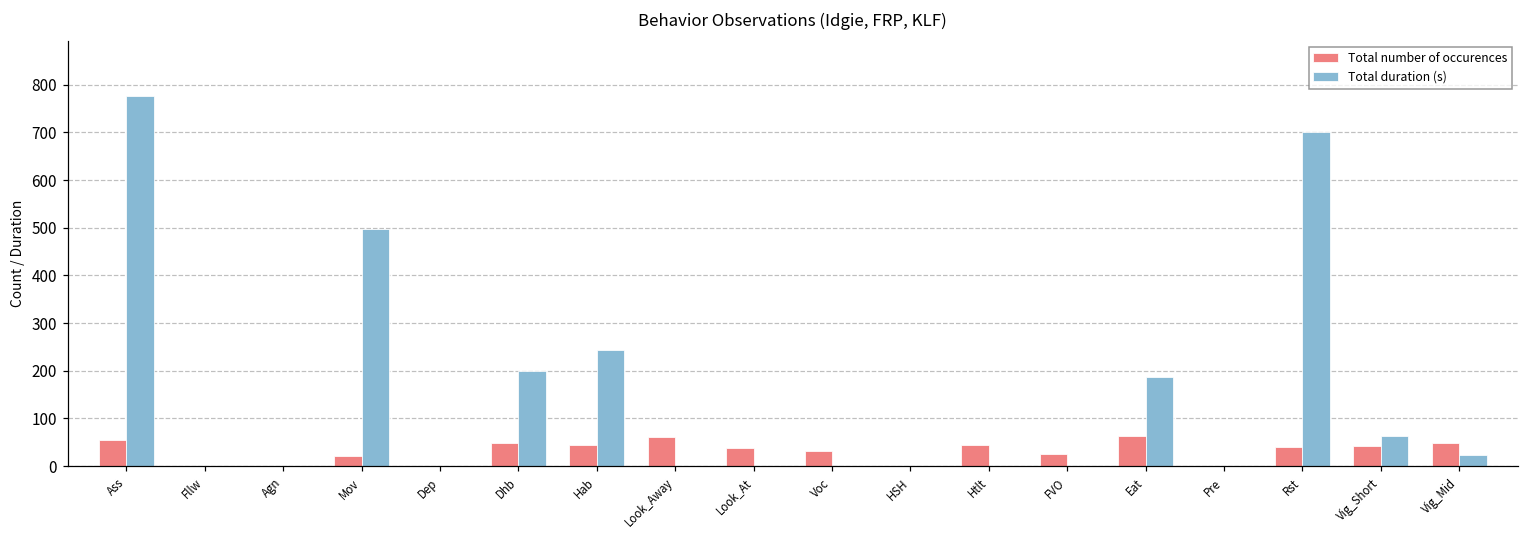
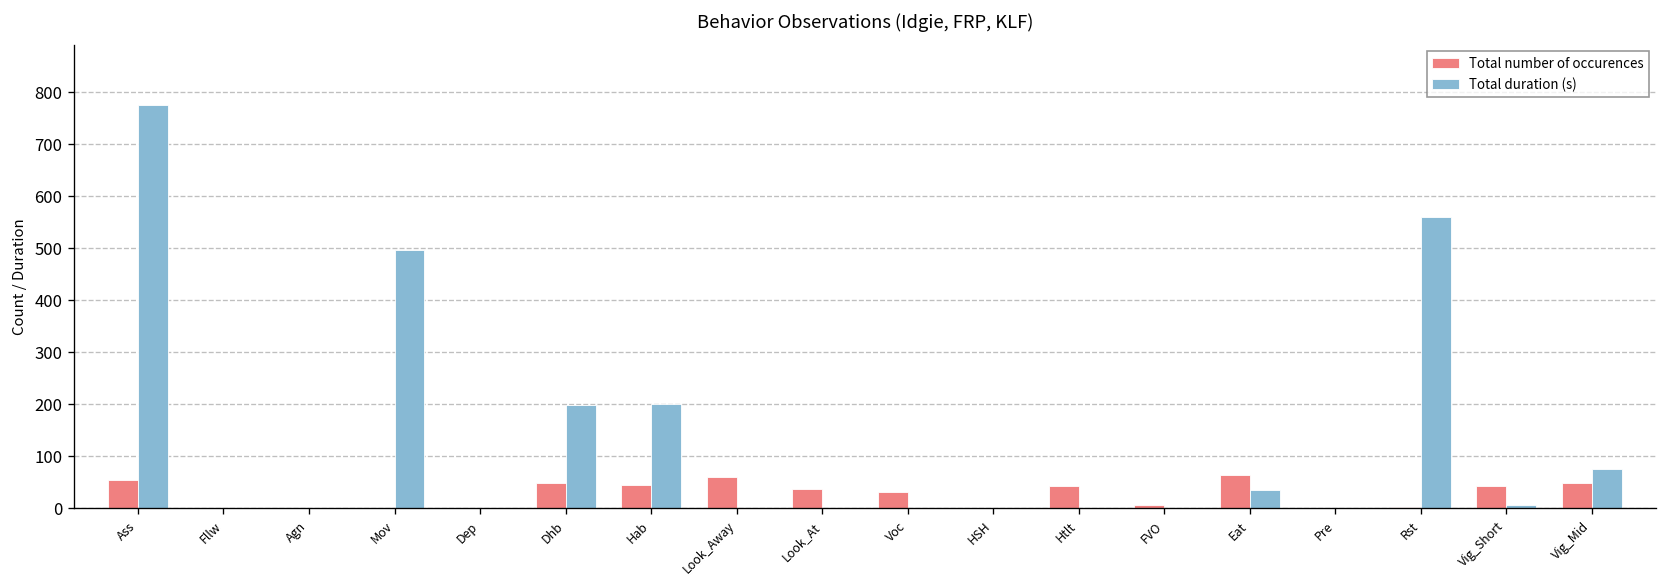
Total number of occurences, Mov: 20 -> 0
Total duration (s), Hab: 240 -> 200
Total number of occurences, FVO: 30 -> 10
Total duration (s), Eat: 190 -> 40
Total number of occurences, Rst: 40 -> 0
Total duration (s), Rst: 700 -> 560
Total duration (s), Vig_Short: 60 -> 10
Total duration (s), Vig_Mid: 20 -> 80
